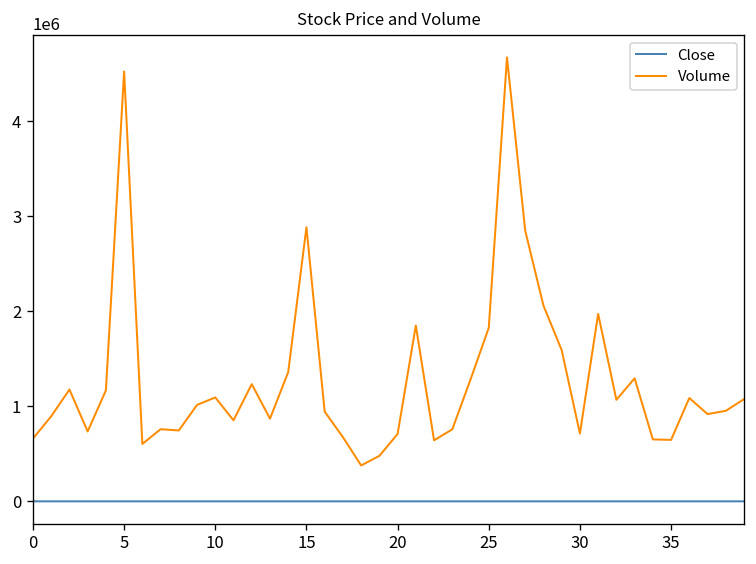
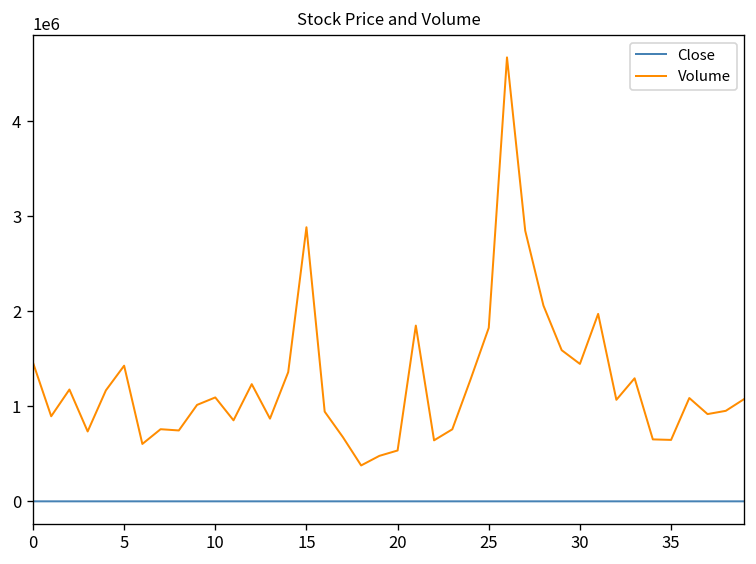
Volume, 0: 700000 -> 1500000
Volume, 5: 4500000 -> 1400000
Volume, 20: 700000 -> 500000
Volume, 30: 700000 -> 1400000
